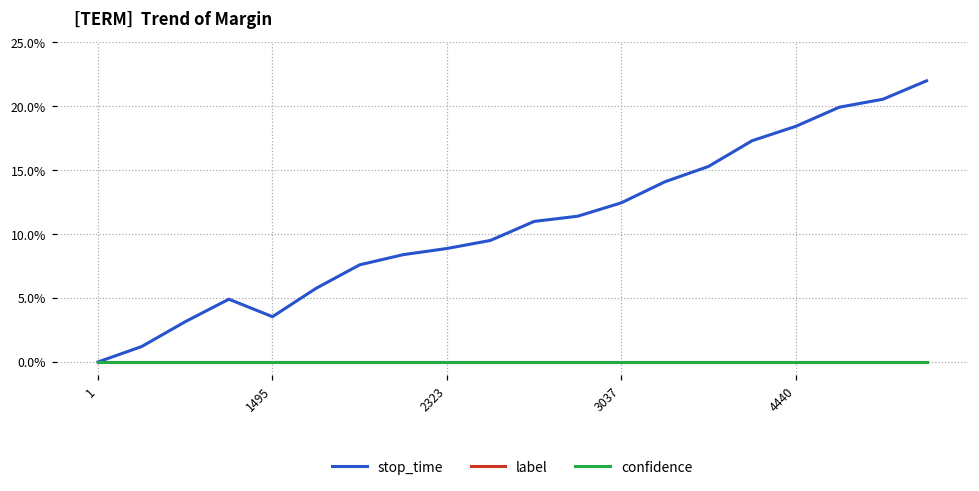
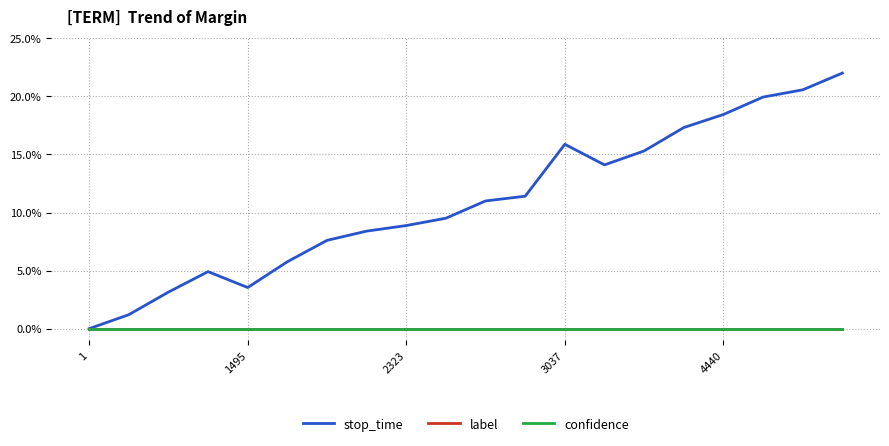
stop_time, 3037: 12.5% -> 15.9%
